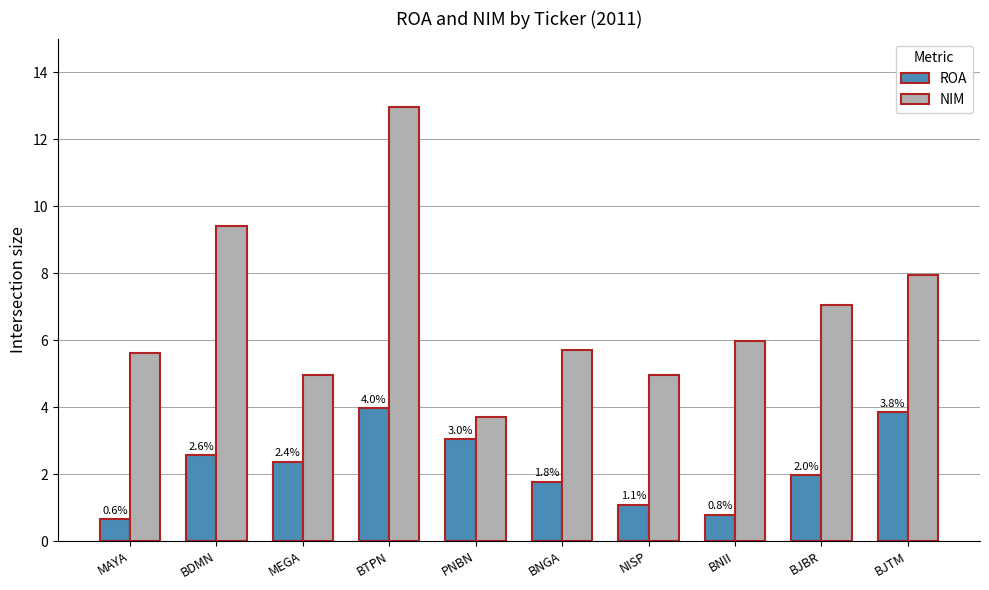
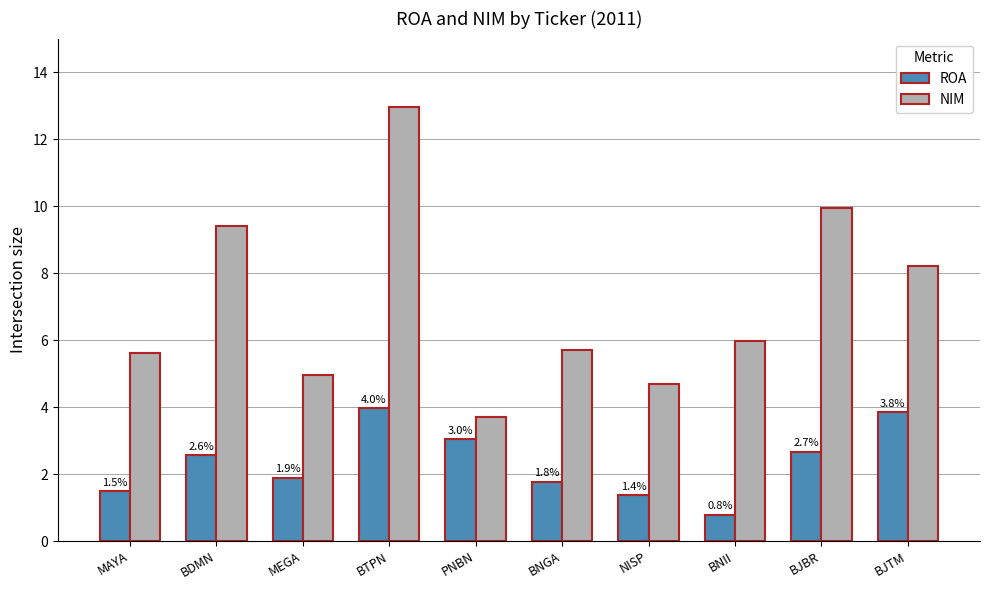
ROA, MAYA: 0.6% -> 1.5%
ROA, MEGA: 2.4% -> 1.9%
ROA, NISP: 1.1% -> 1.4%
NIM, NISP: 5.0 -> 4.7
ROA, BJBR: 2.0% -> 2.7%
NIM, BJBR: 7.0 -> 9.9
NIM, BJTM: 8.0 -> 8.2
